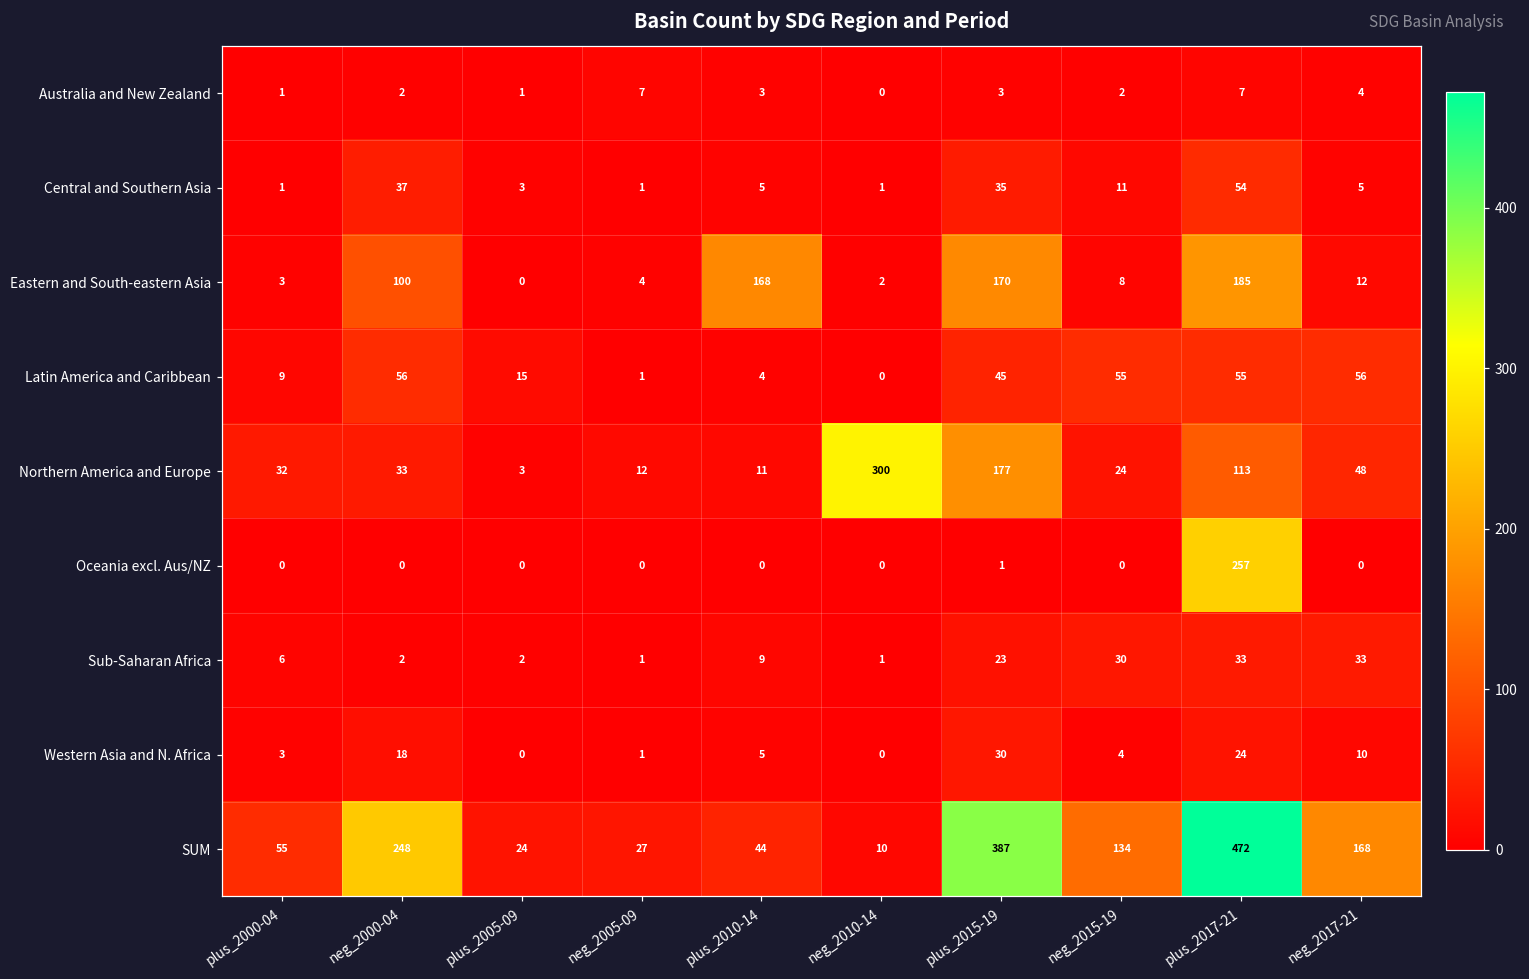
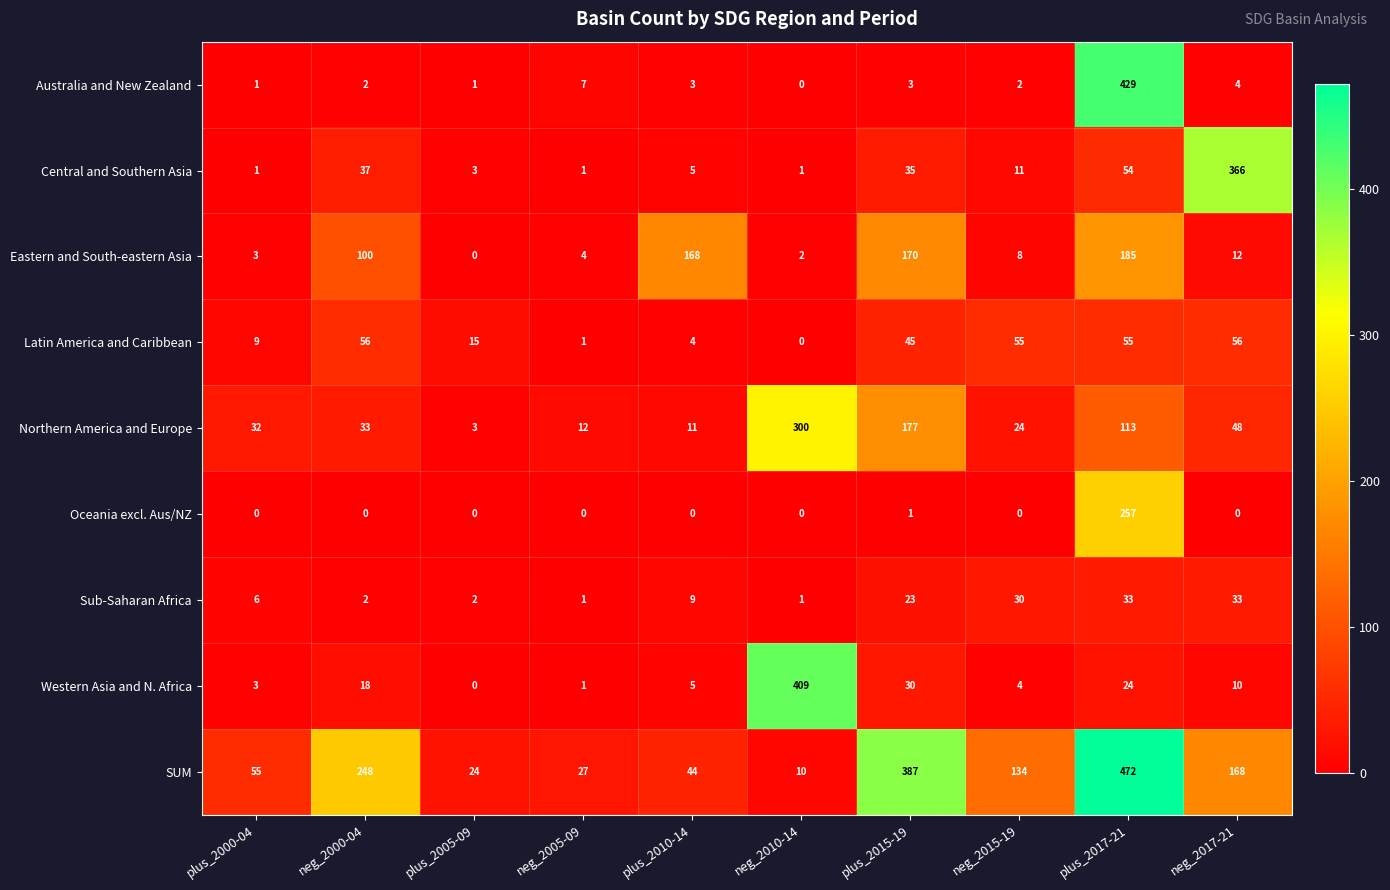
Australia and New Zealand, plus_2017-21: 7 -> 429
Central and Southern Asia, neg_2017-21: 5 -> 366
Western Asia and N. Africa, neg_2010-14: 0 -> 409
